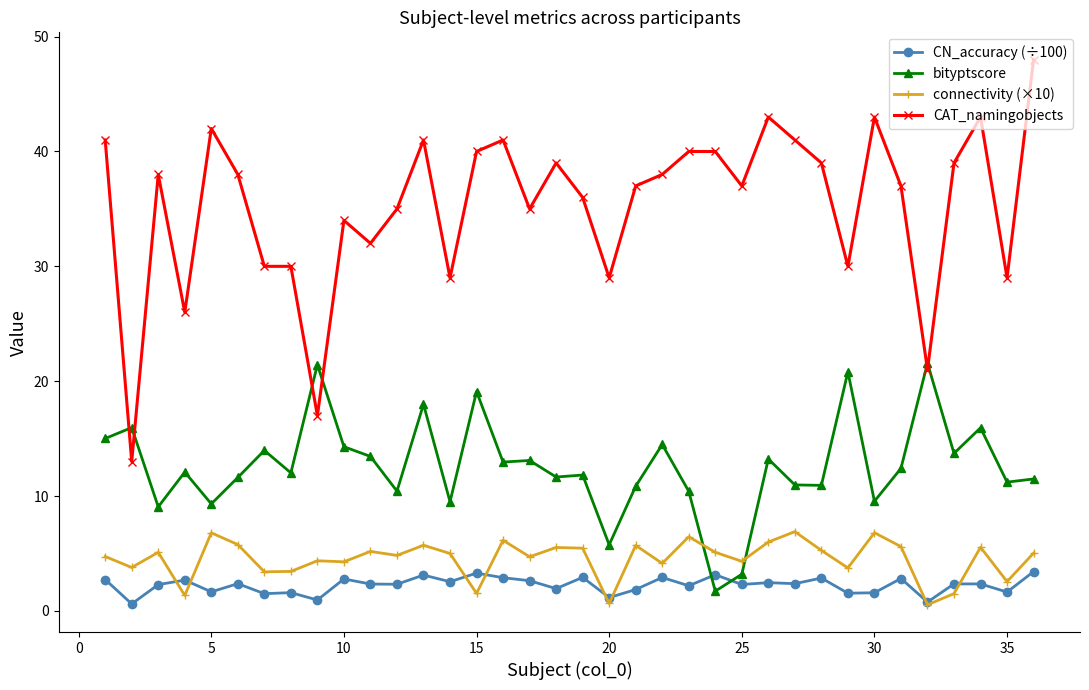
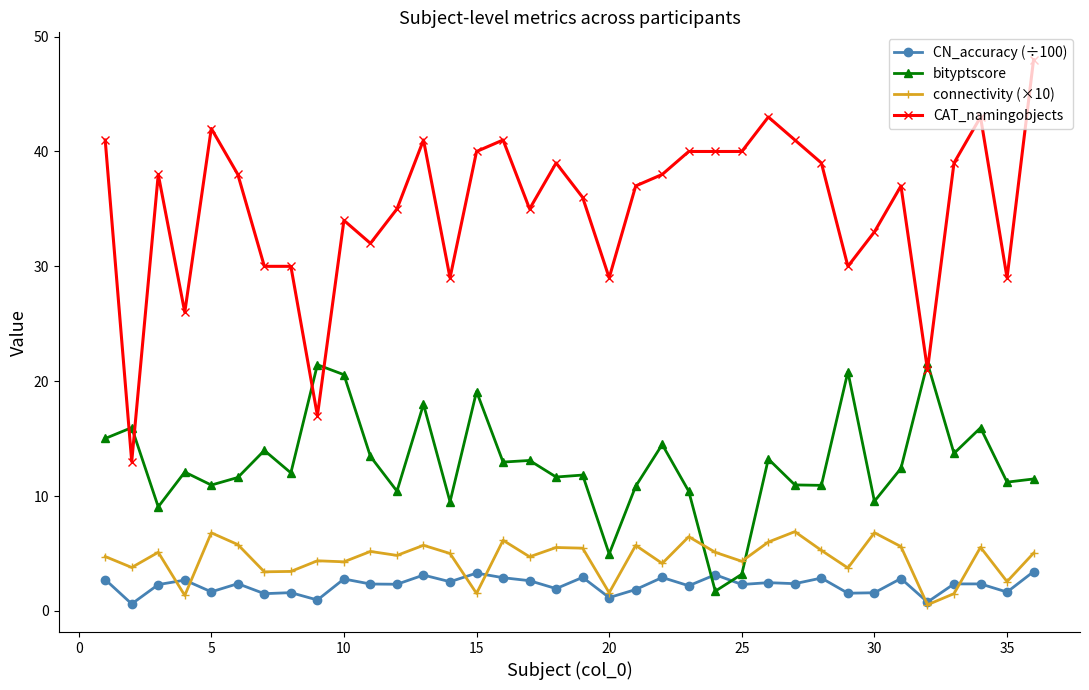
bityptscore, 5: 9.3 -> 11.0
bityptscore, 10: 14.3 -> 20.6
bityptscore, 20: 5.8 -> 5.0
connectivity (×10), 20: 0.6 -> 1.6
CAT_namingobjects, 25: 37 -> 40
CAT_namingobjects, 30: 43 -> 33
